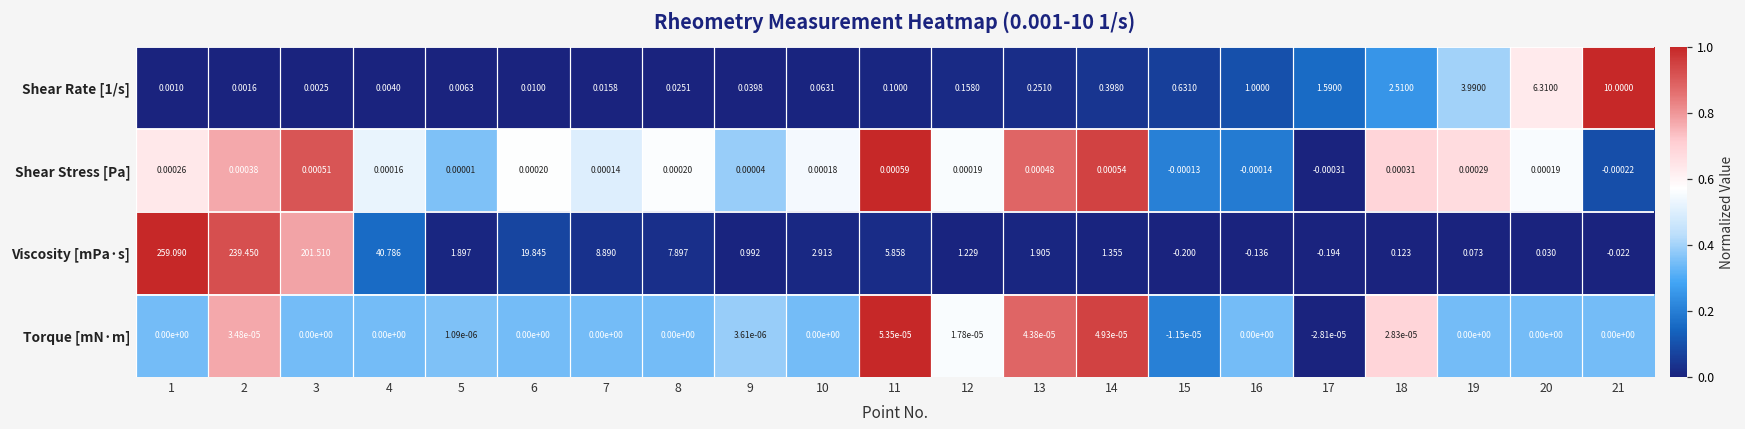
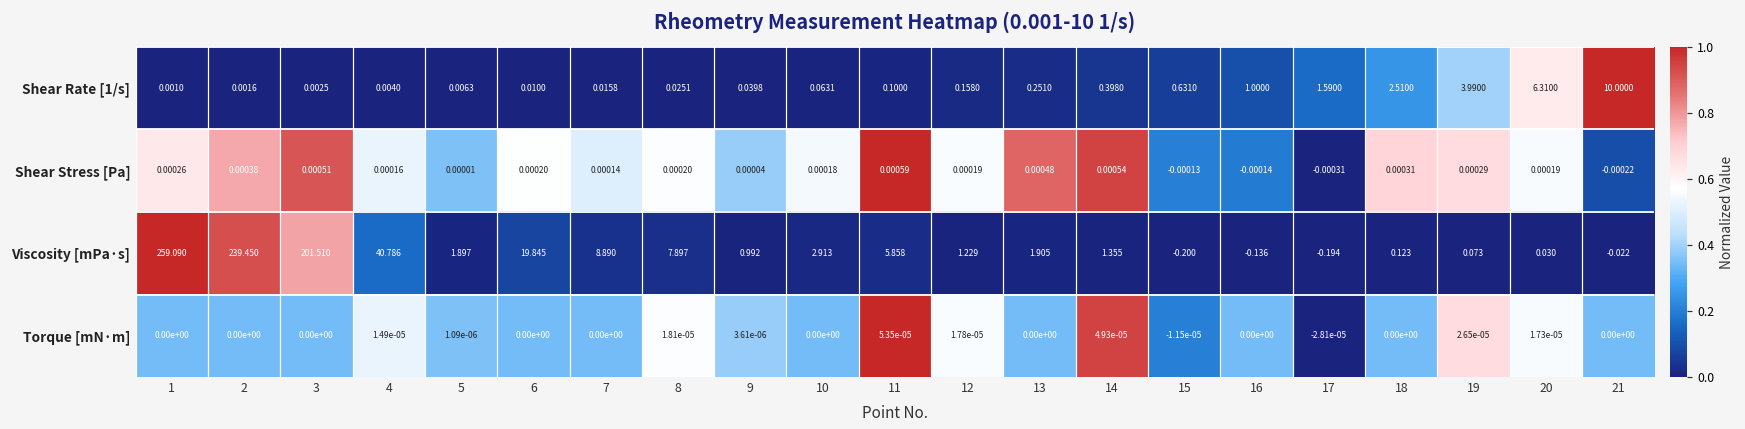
Torque [mN·m], 2: 3.48e-05 -> 0.00e+00
Torque [mN·m], 4: 0.00e+00 -> 1.49e-05
Torque [mN·m], 8: 0.00e+00 -> 1.81e-05
Torque [mN·m], 13: 4.38e-05 -> 0.00e+00
Torque [mN·m], 18: 2.83e-05 -> 0.00e+00
Torque [mN·m], 19: 0.00e+00 -> 2.65e-05
Torque [mN·m], 20: 0.00e+00 -> 1.73e-05
